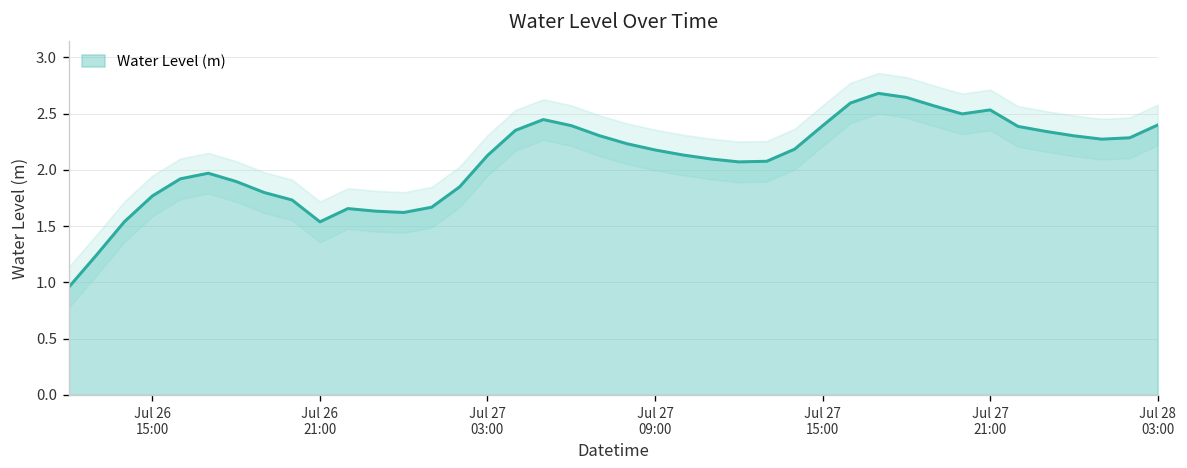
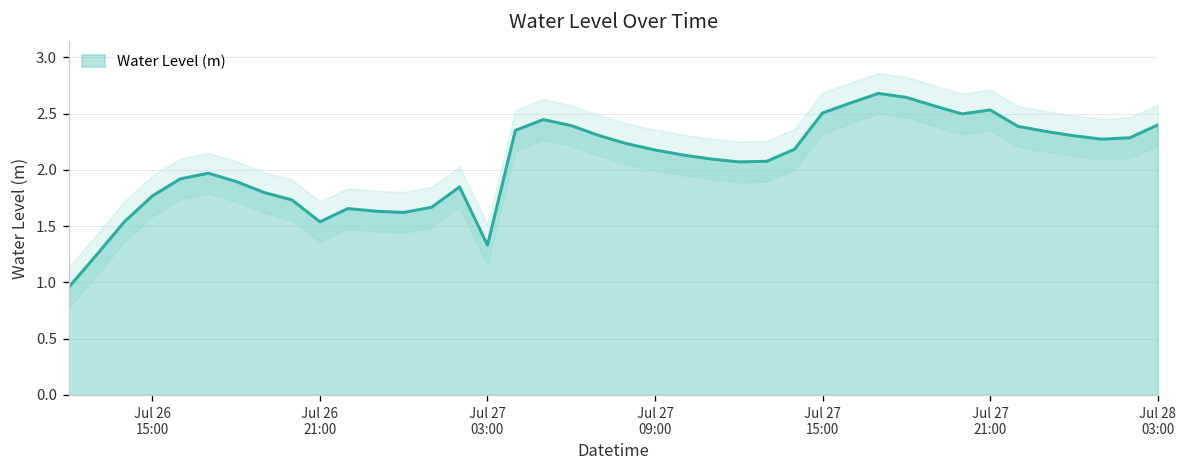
Water Level (m), Jul 27 03:00: 2.1 -> 1.3
Water Level (m), Jul 27 15:00: 2.4 -> 2.5
